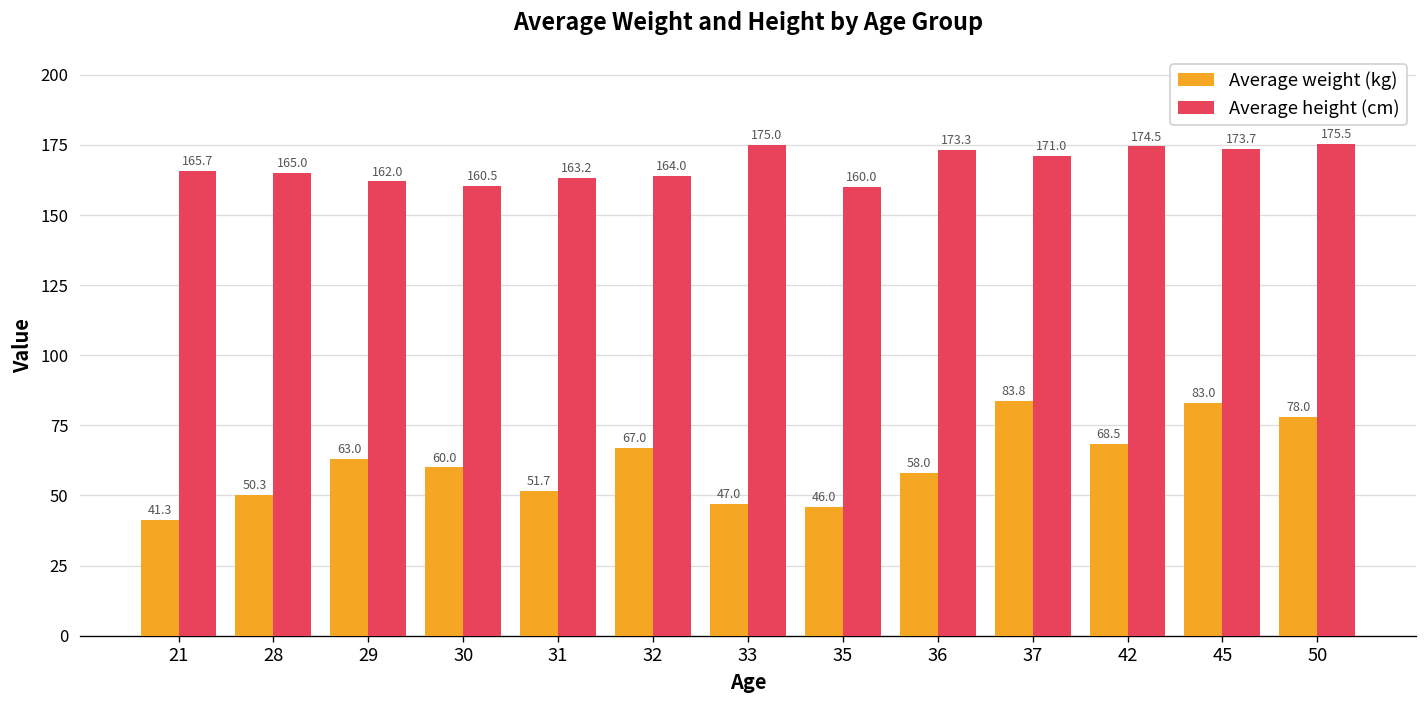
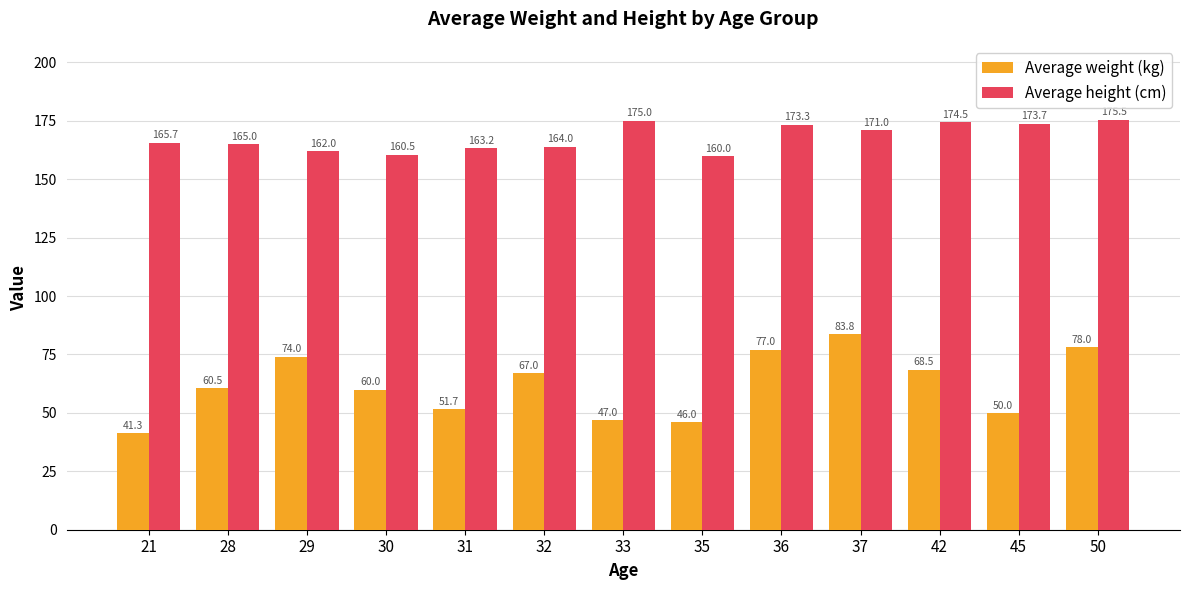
Average weight (kg), 28: 50.3 -> 60.5
Average weight (kg), 29: 63.0 -> 74.0
Average weight (kg), 36: 58.0 -> 77.0
Average weight (kg), 45: 83.0 -> 50.0
